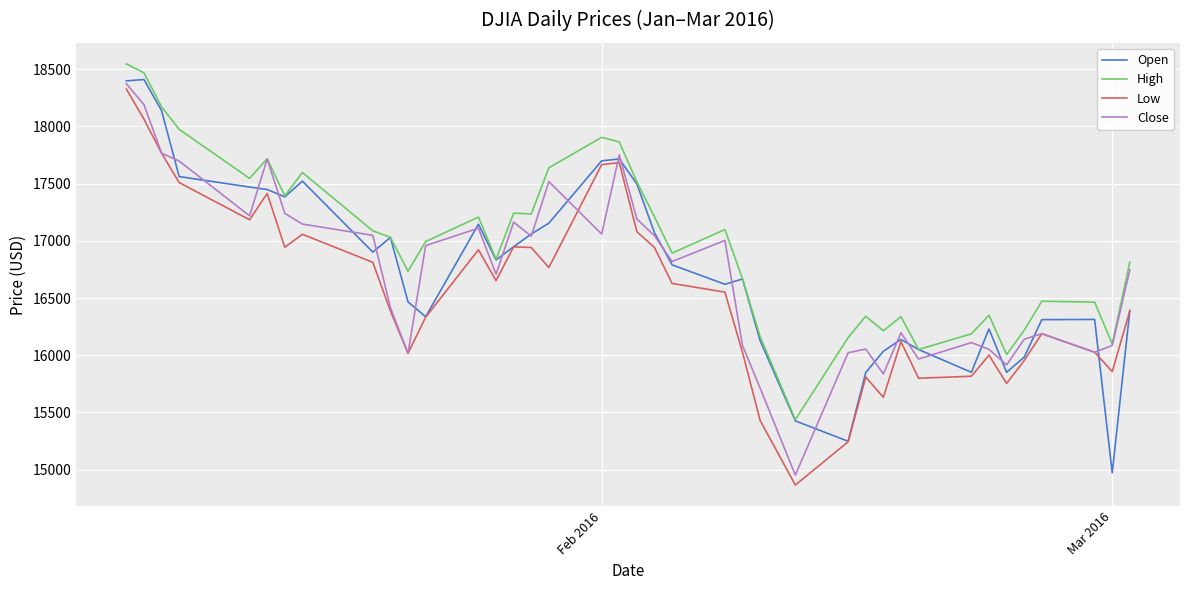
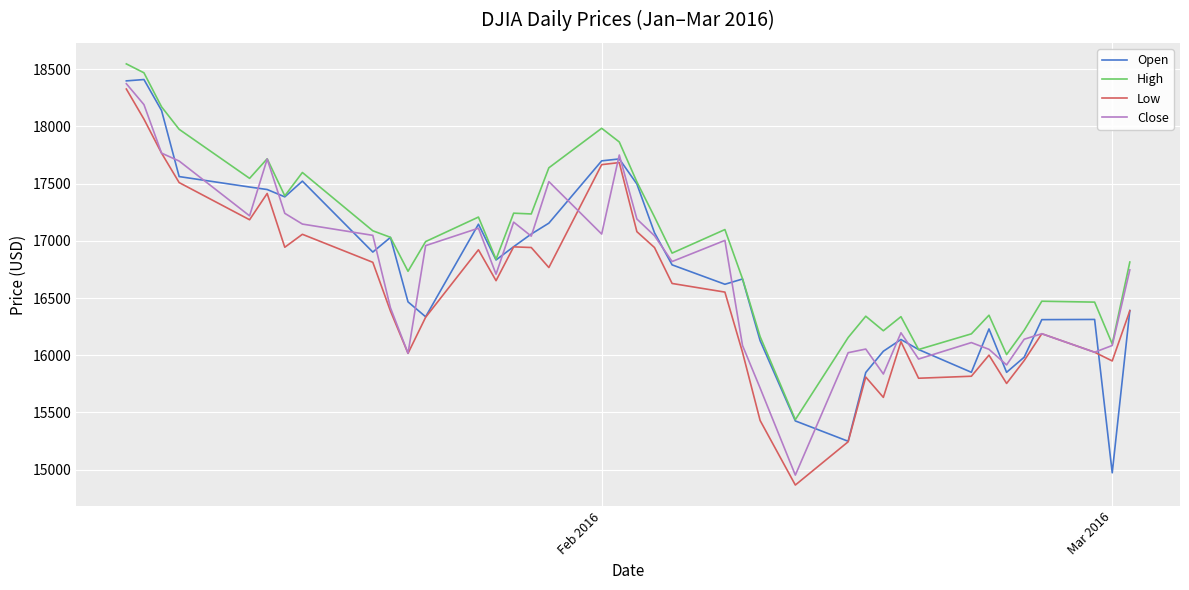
High, Feb 2016: 17910 -> 17980
Low, Mar 2016: 15860 -> 15950
